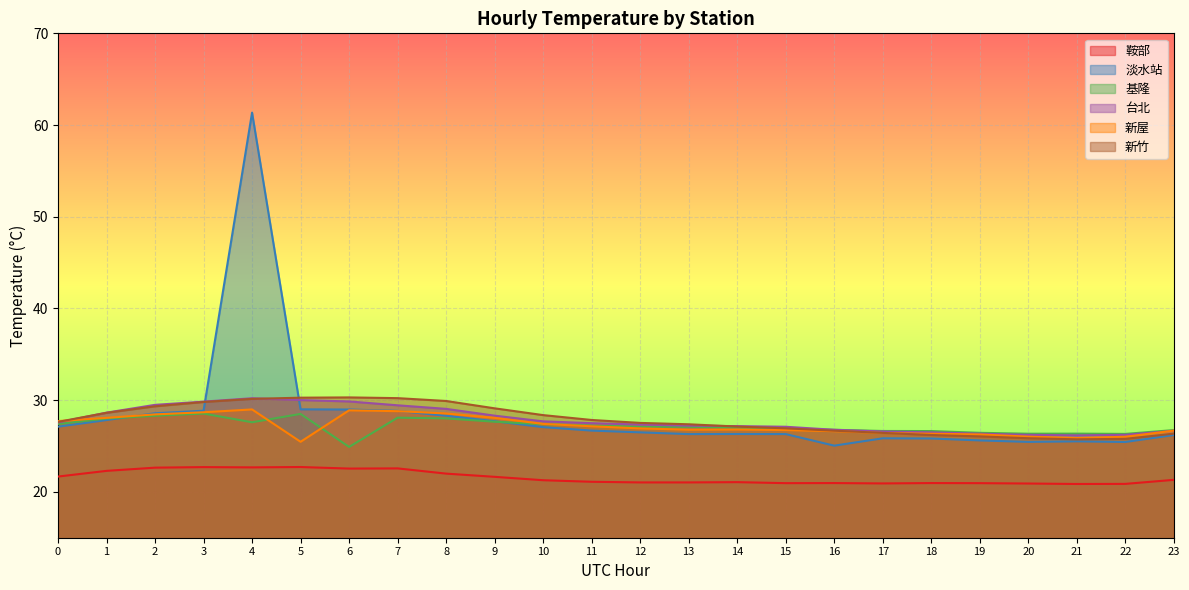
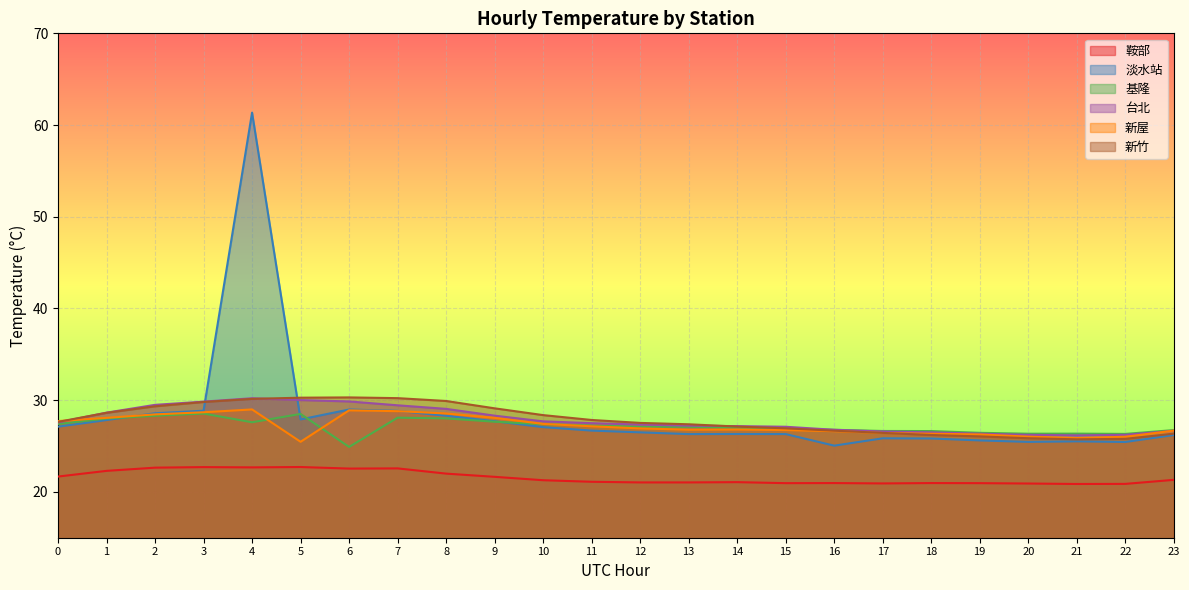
淡水站, 5: 29 -> 28
